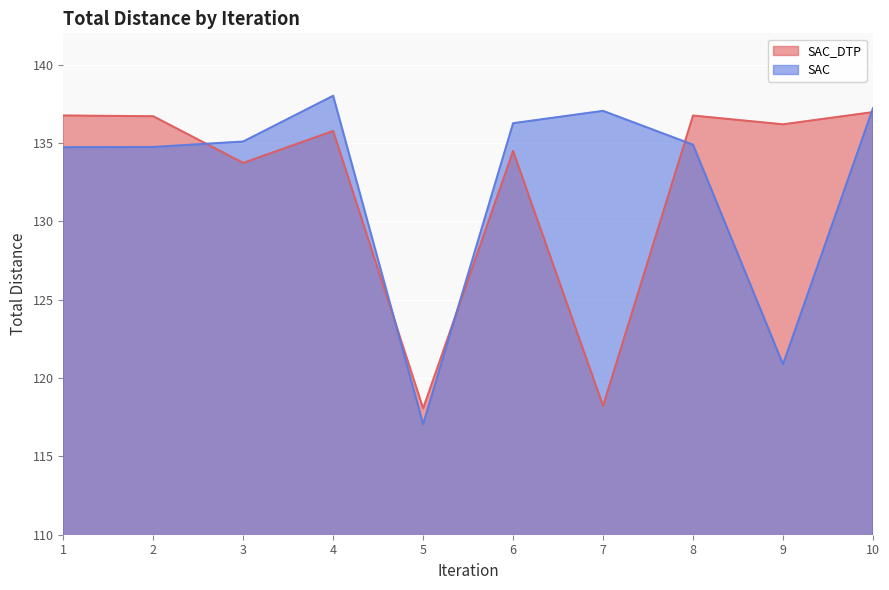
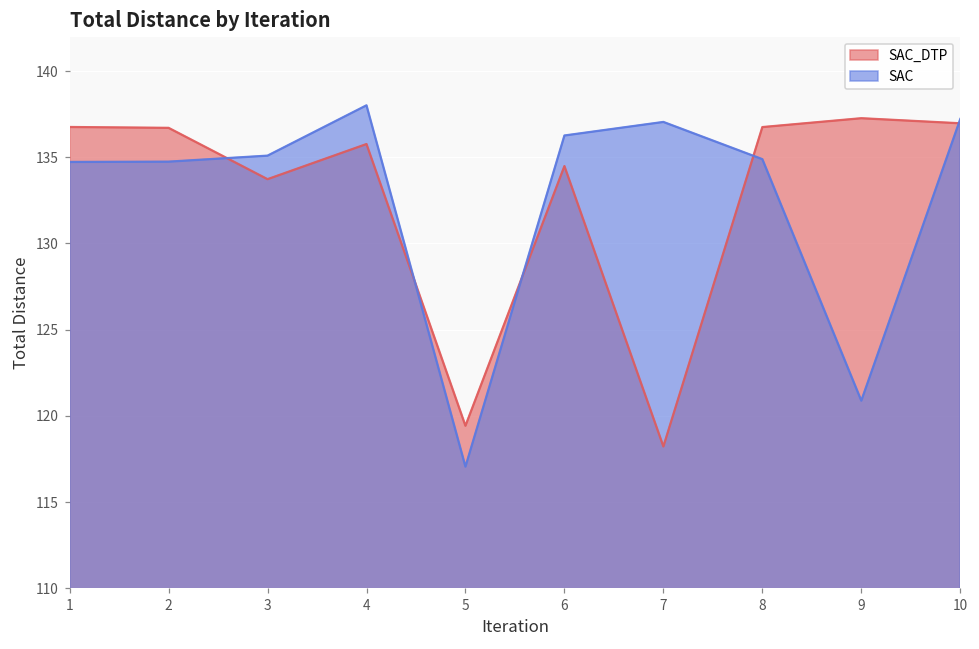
SAC_DTP, 5: 118.1 -> 119.4
SAC_DTP, 9: 136.2 -> 137.3
